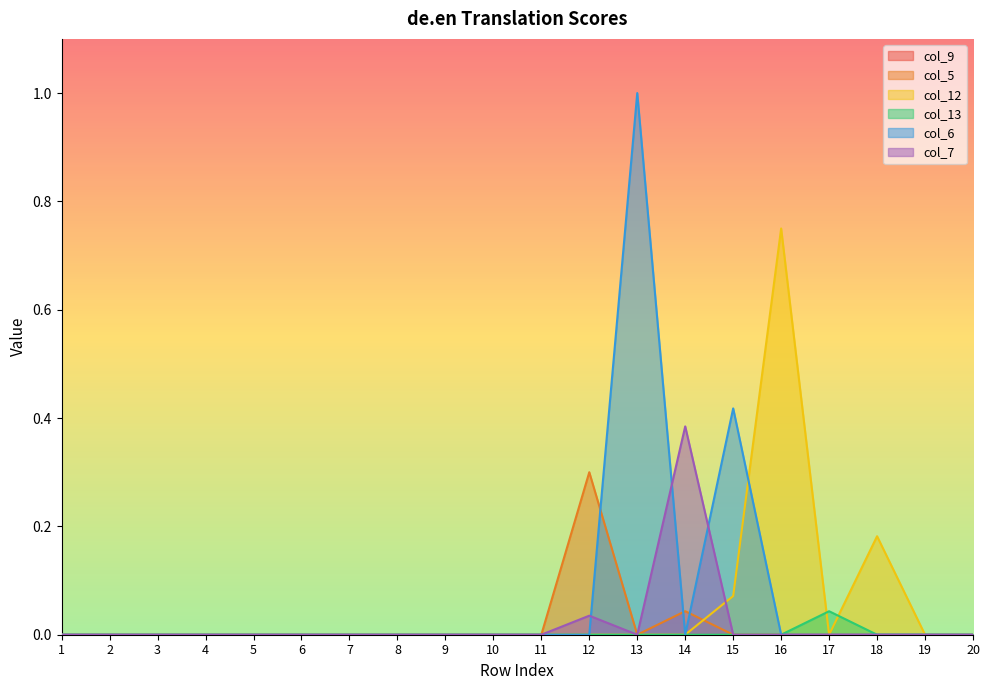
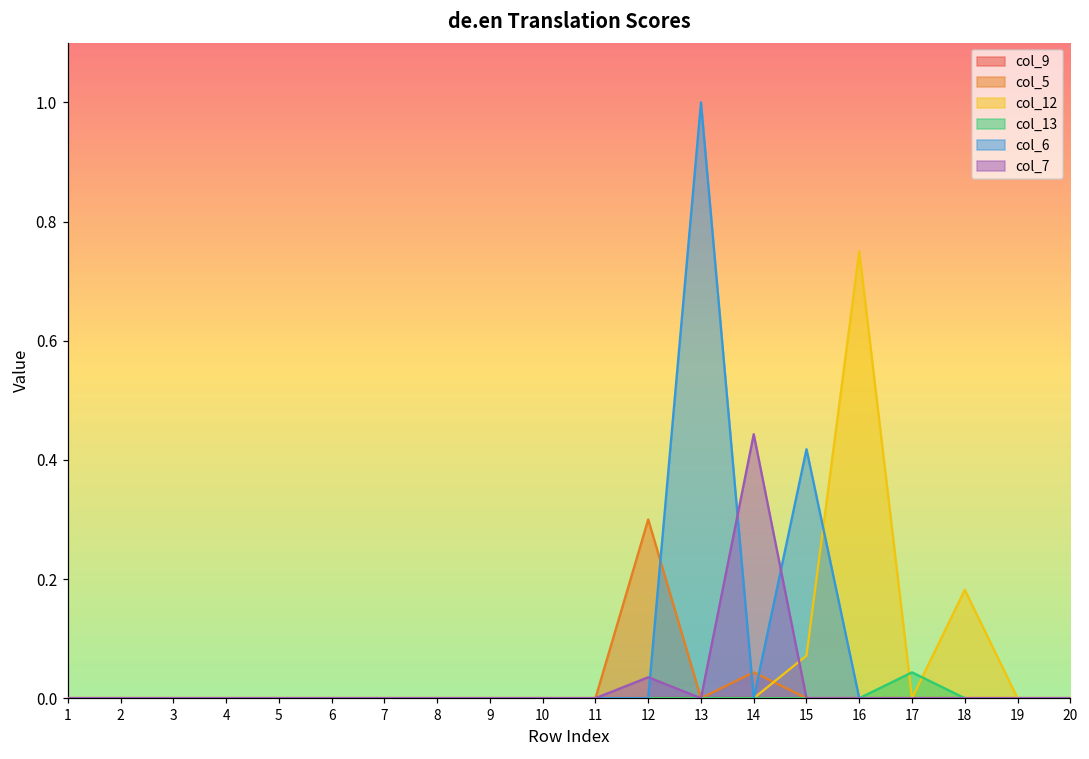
col_7, 14: 0.38 -> 0.44
